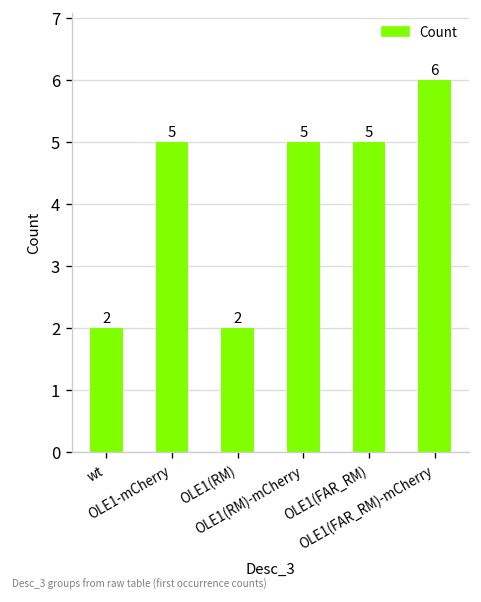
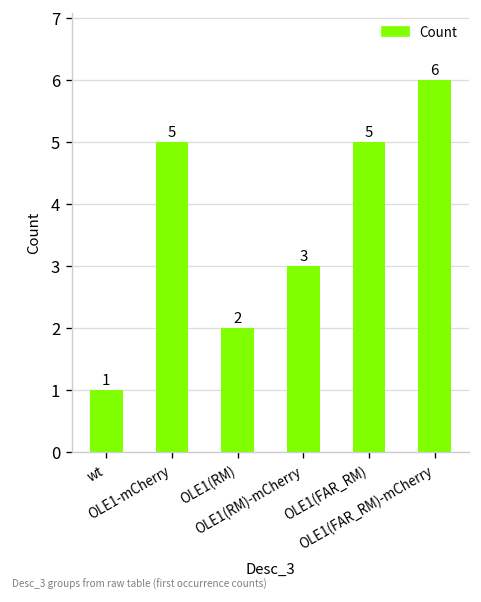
wt: 2 -> 1
OLE1(RM)-mCherry: 5 -> 3
